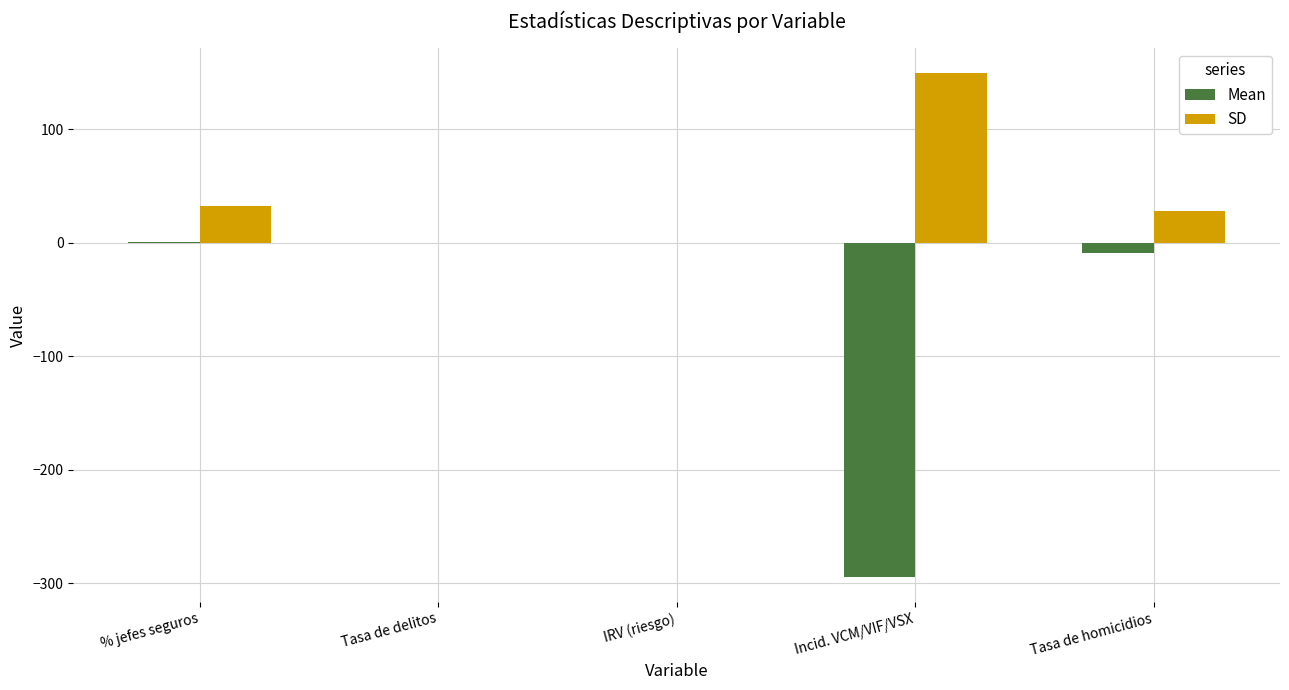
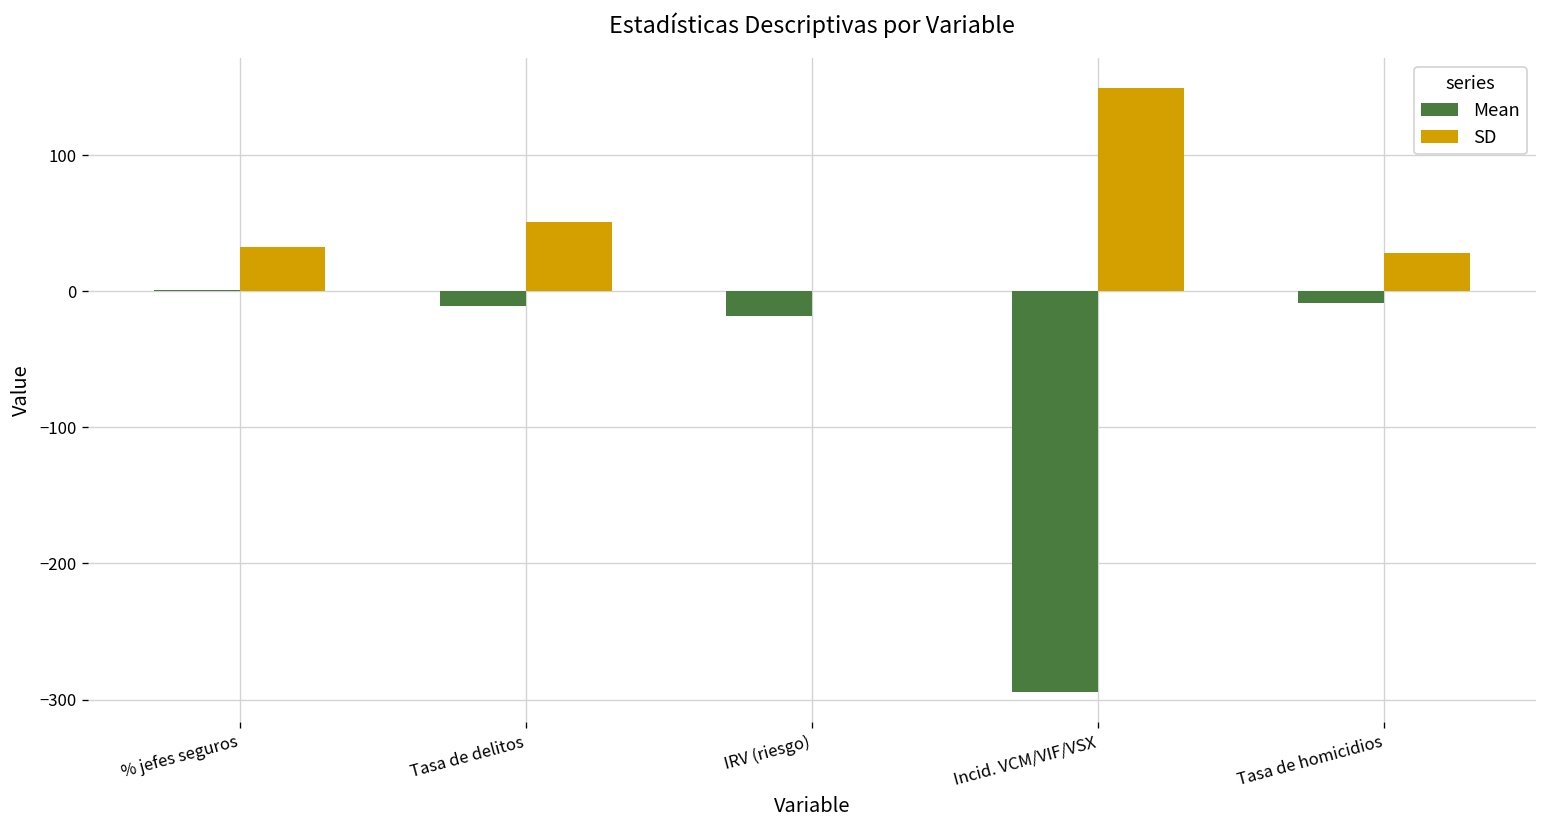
Mean, Tasa de delitos: 0 -> -11
SD, Tasa de delitos: 0 -> 51
Mean, IRV (riesgo): 0 -> -18
